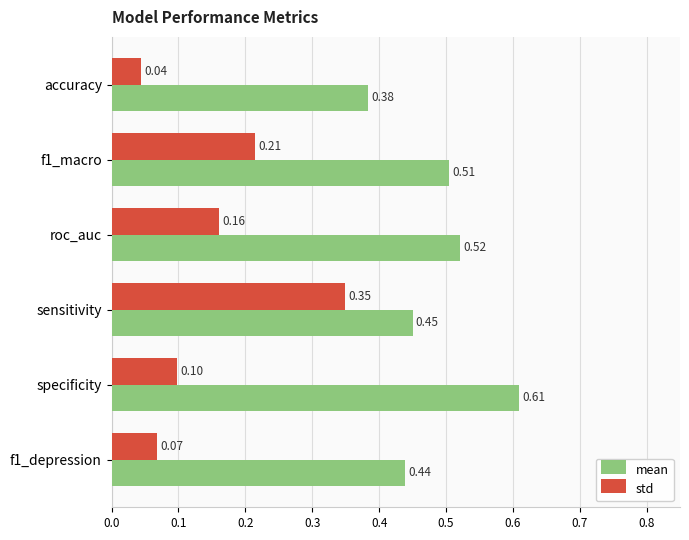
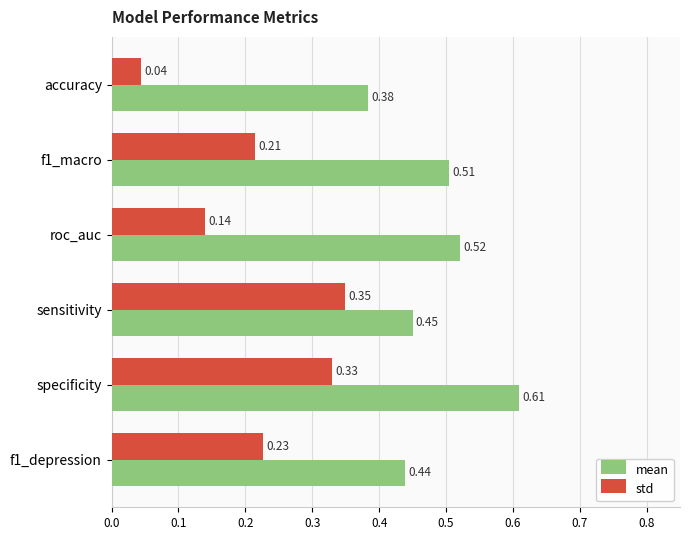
std, roc_auc: 0.16 -> 0.14
std, specificity: 0.10 -> 0.33
std, f1_depression: 0.07 -> 0.23
